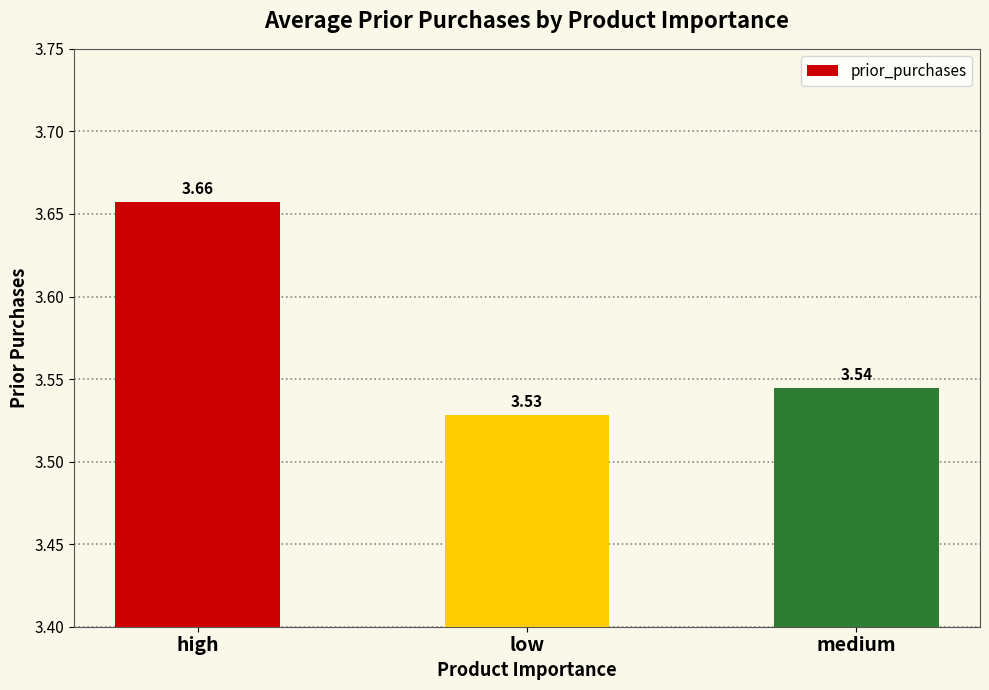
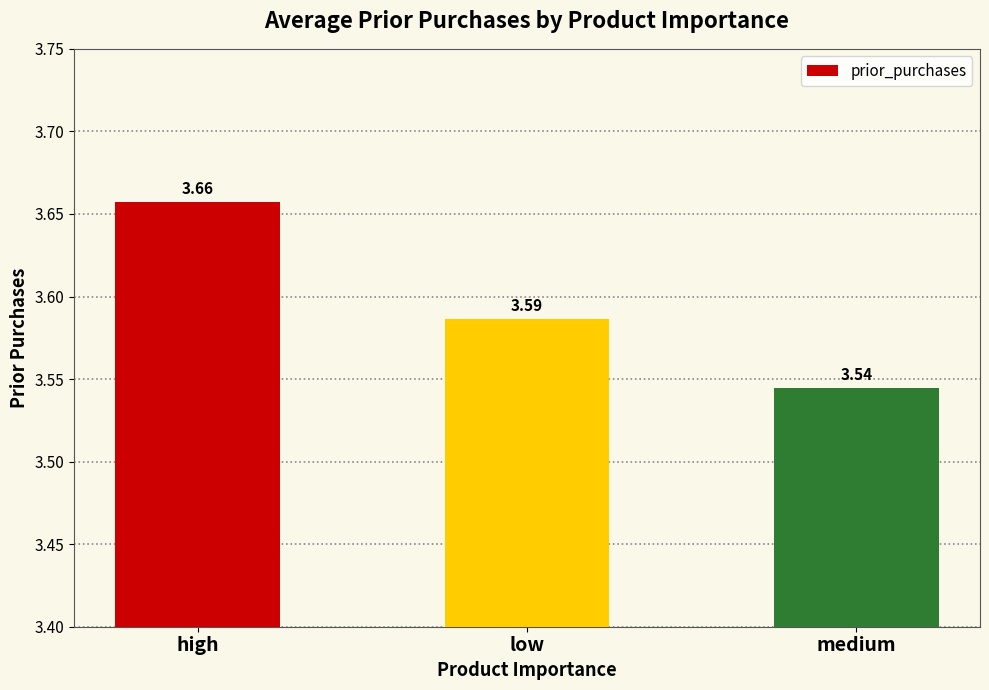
low: 3.53 -> 3.59
